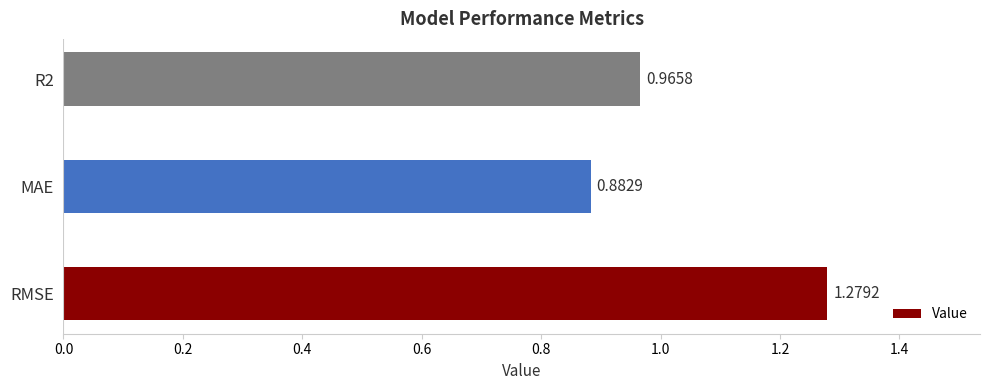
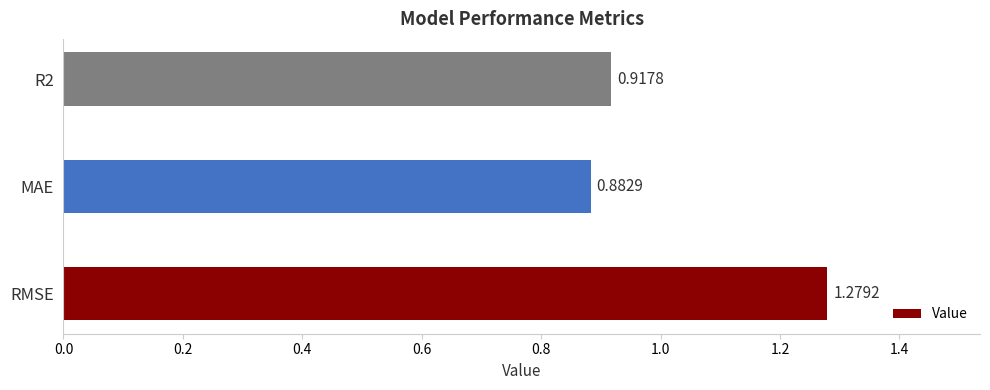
R2: 0.9658 -> 0.9178
